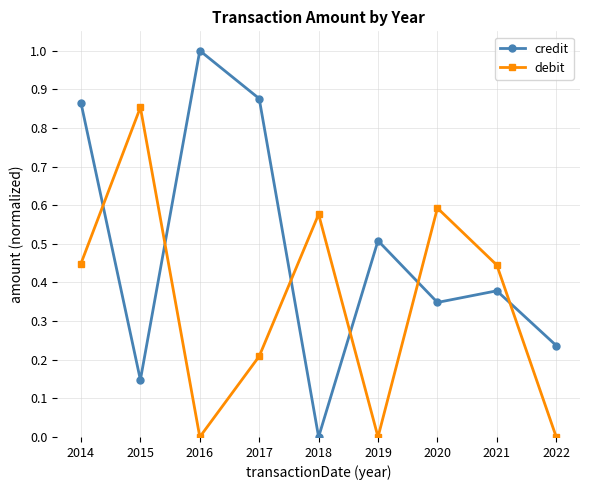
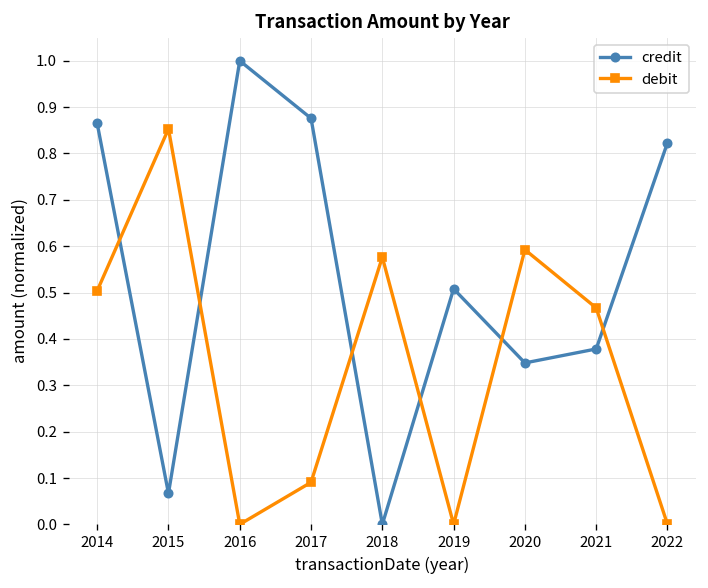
debit, 2014: 0.45 -> 0.50
credit, 2015: 0.15 -> 0.07
debit, 2017: 0.21 -> 0.09
debit, 2021: 0.44 -> 0.47
credit, 2022: 0.24 -> 0.82
